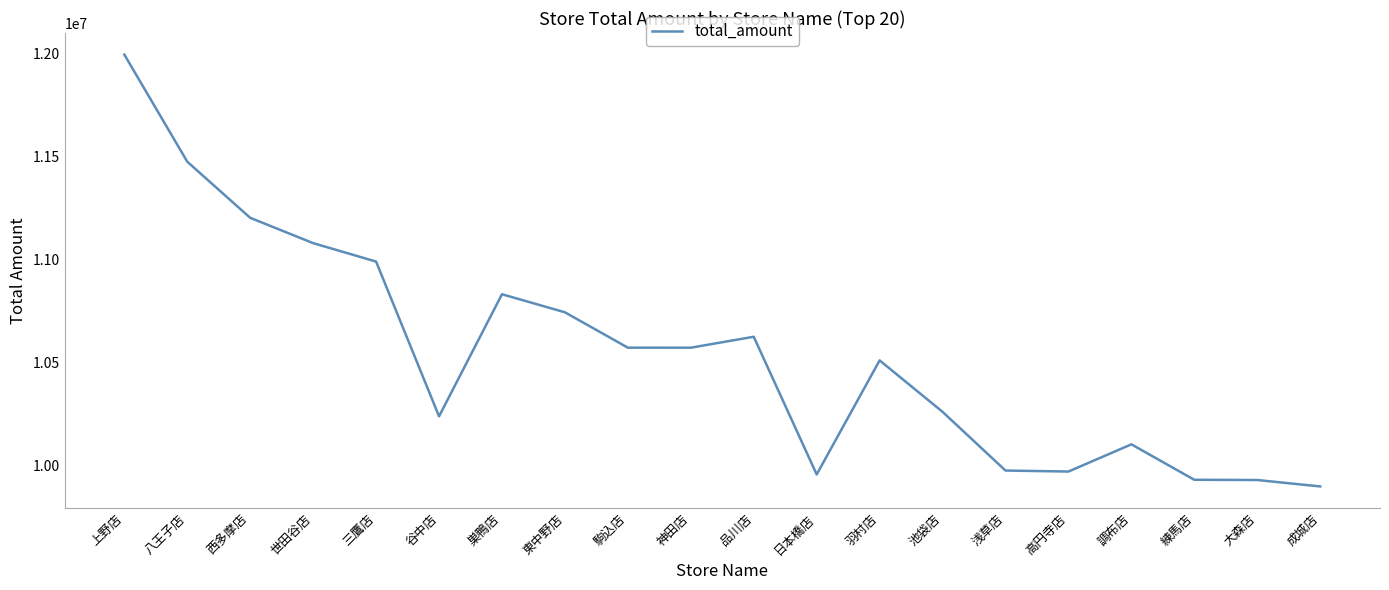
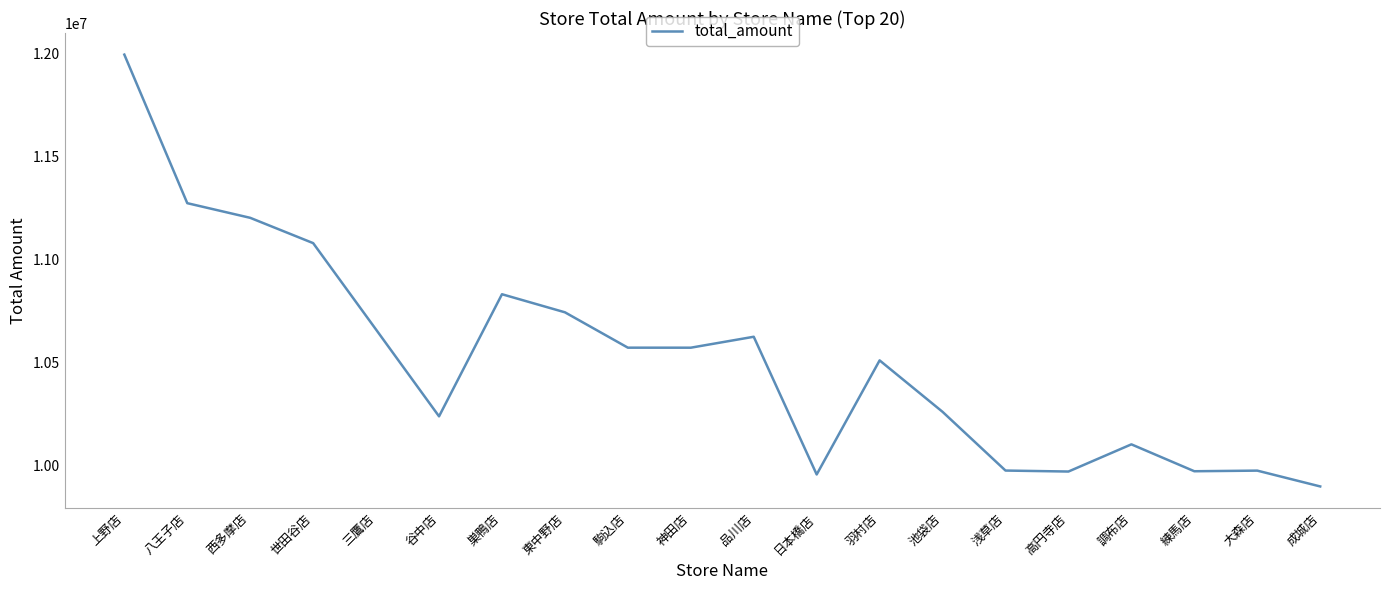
八王子店: 11470000 -> 11270000
三鷹店: 10990000 -> 10660000
練馬店: 9930000 -> 9970000
大森店: 9930000 -> 9980000
